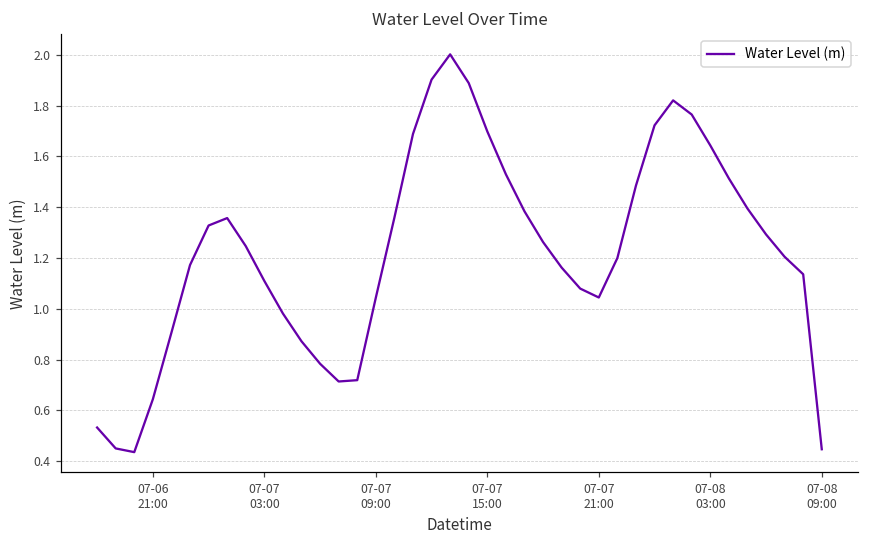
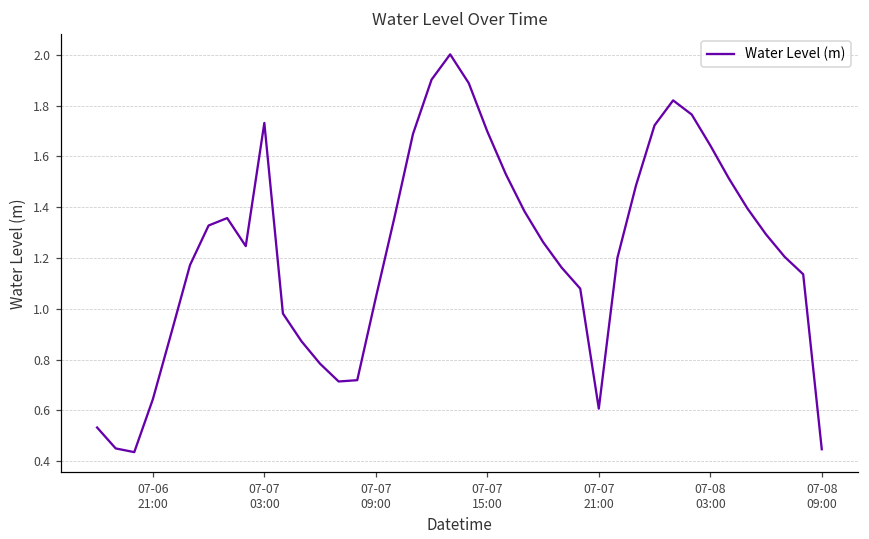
07-07 03:00: 1.11 -> 1.73
07-07 21:00: 1.04 -> 0.61
